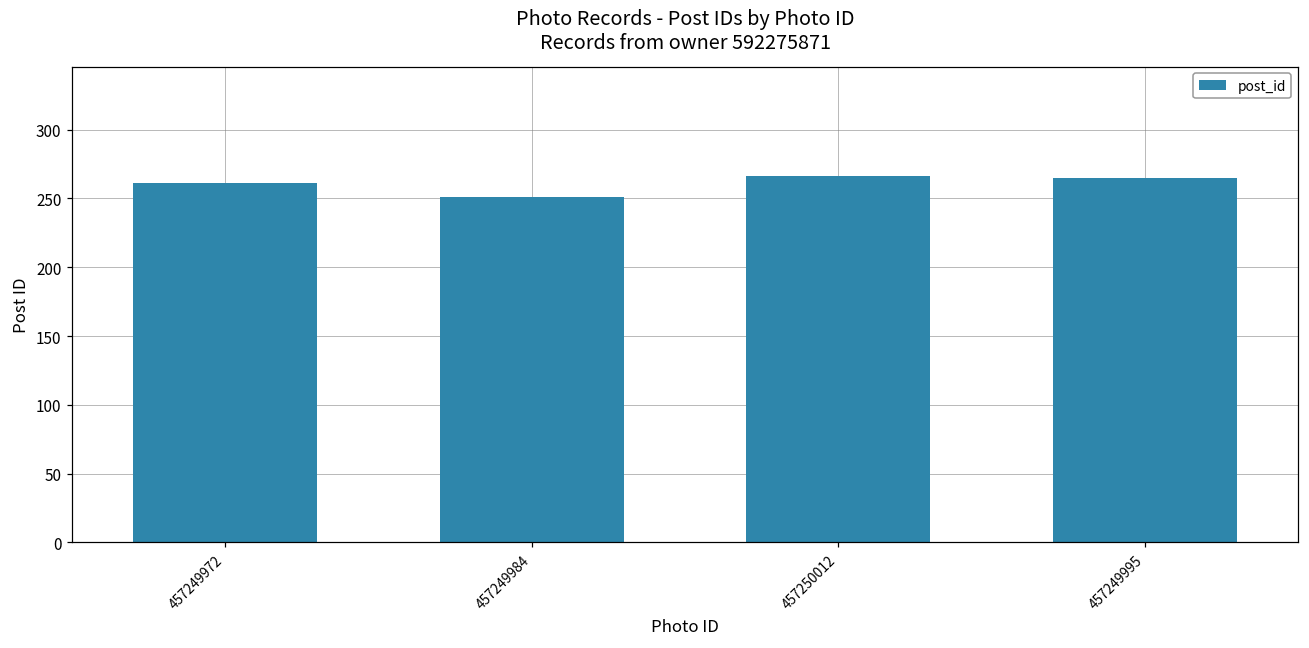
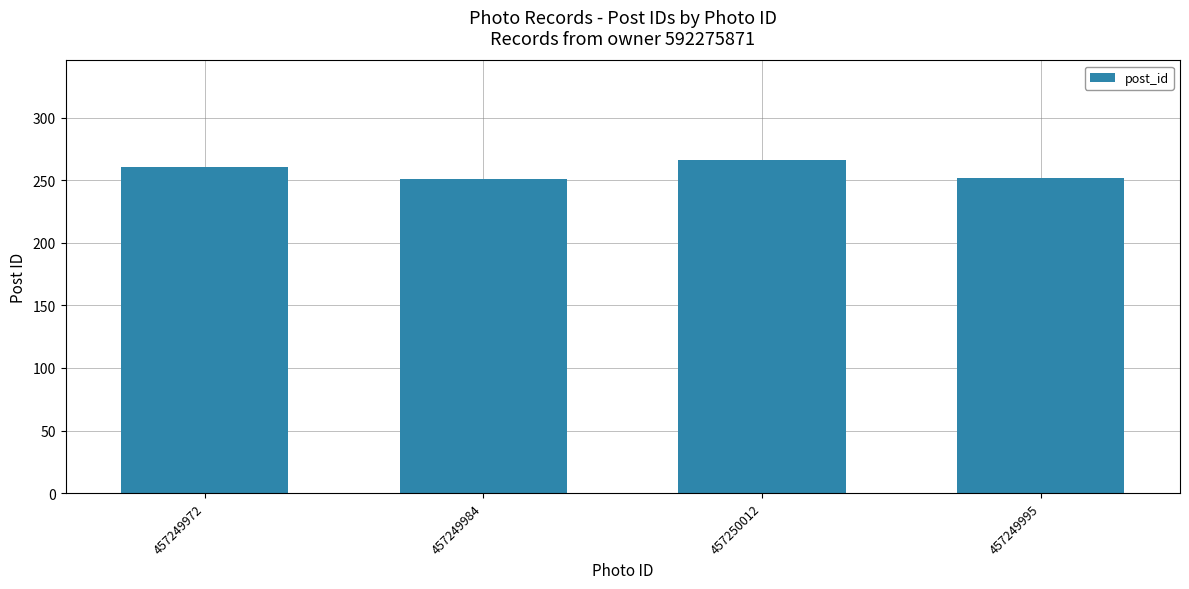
457249995: 265 -> 252
